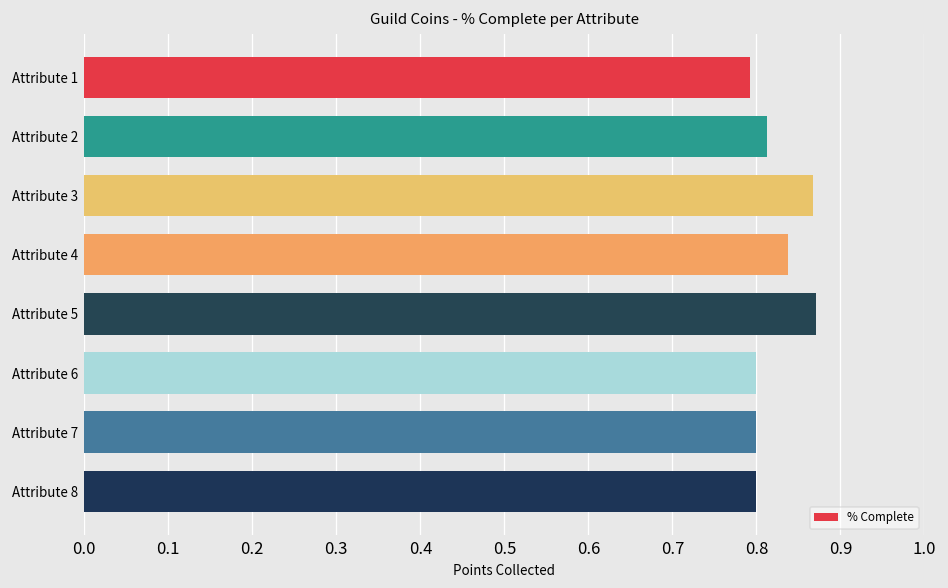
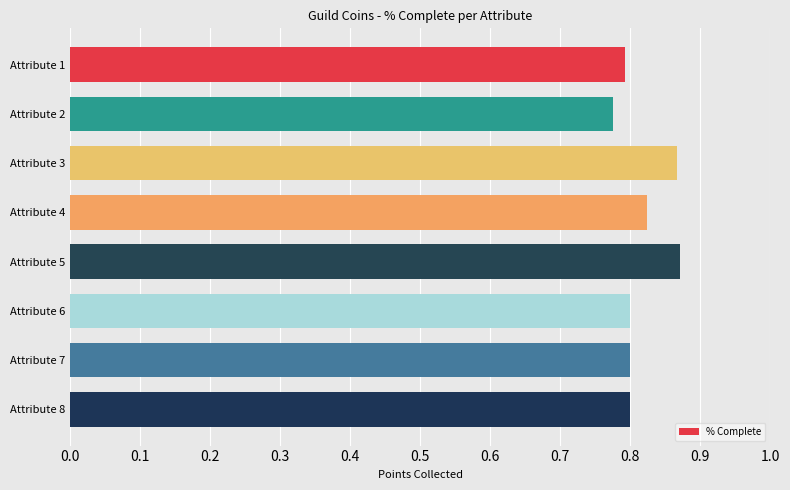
Attribute 2: 0.81 -> 0.78
Attribute 4: 0.84 -> 0.82
